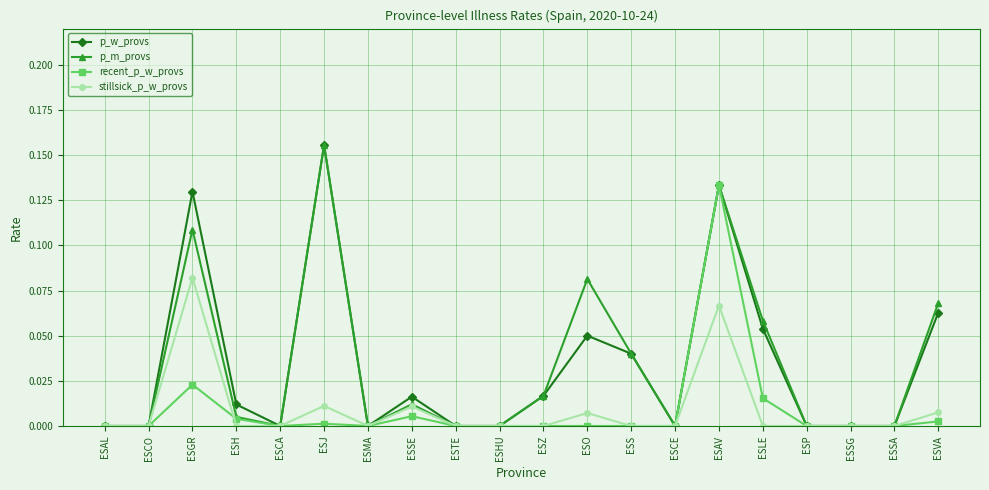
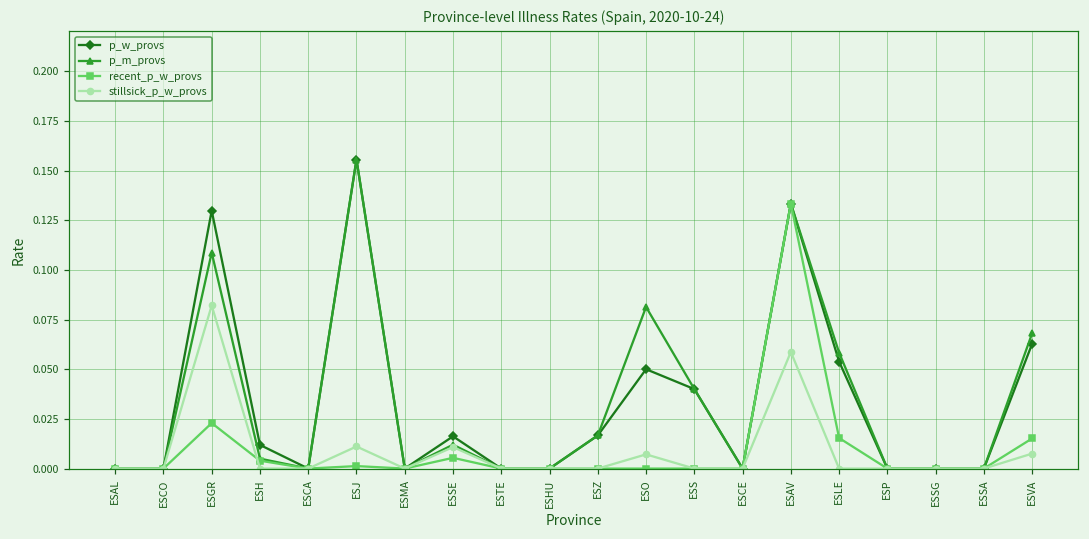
stillsick_p_w_provs, ESAV: 0.067 -> 0.059
recent_p_w_provs, ESVA: 0.003 -> 0.015
